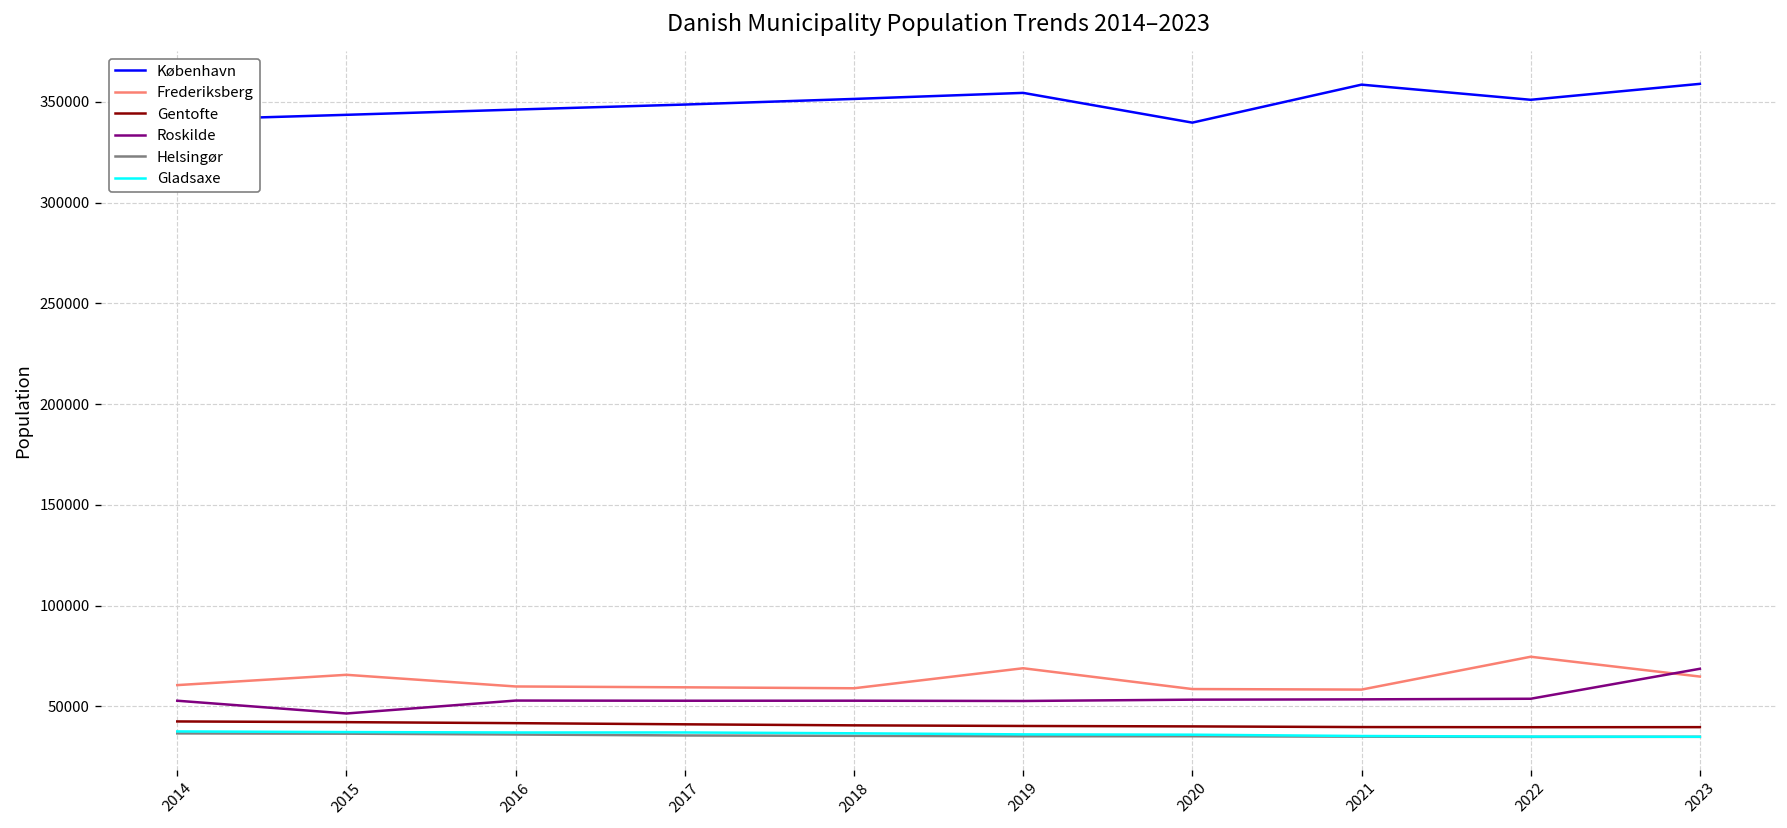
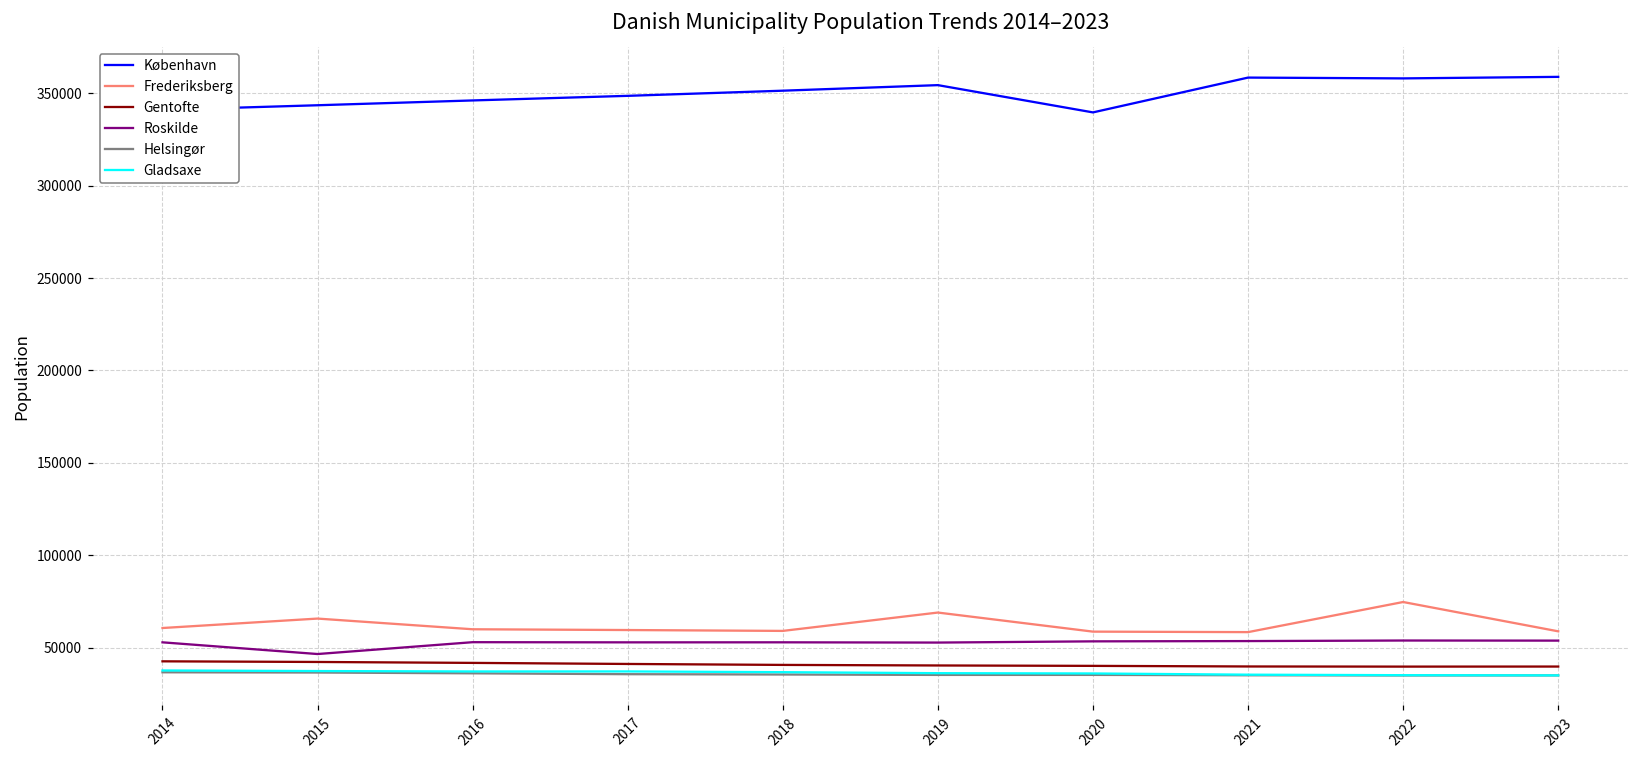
København, 2022: 351000 -> 358000
Frederiksberg, 2023: 65000 -> 59000
Roskilde, 2023: 69000 -> 54000
